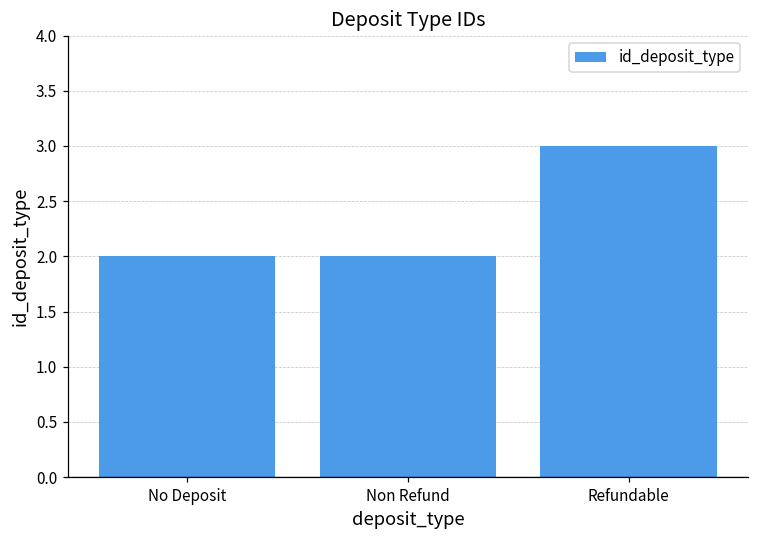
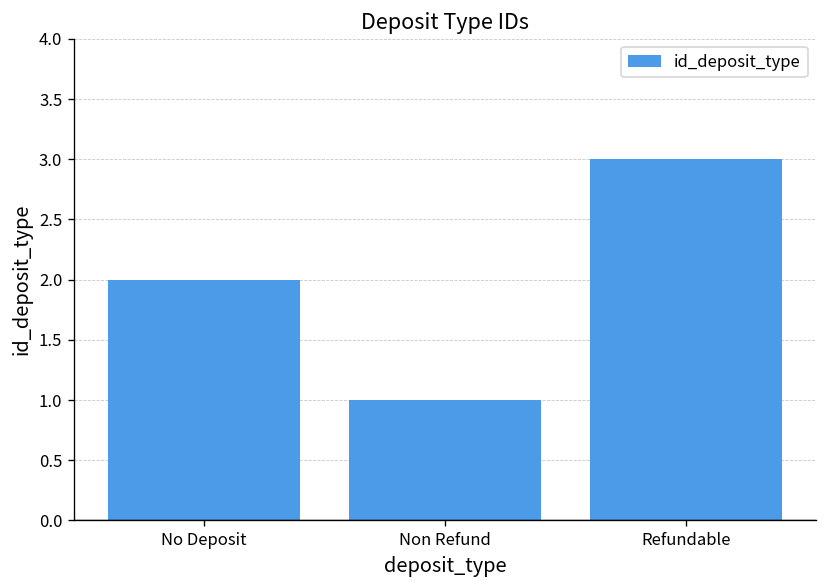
Non Refund: 2 -> 1
